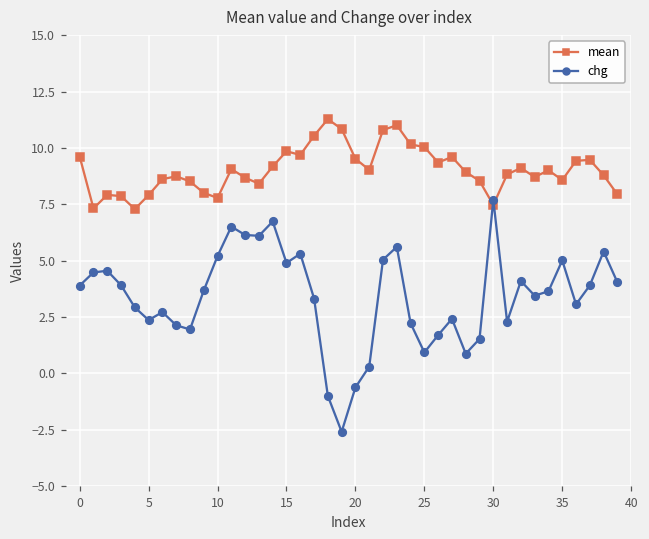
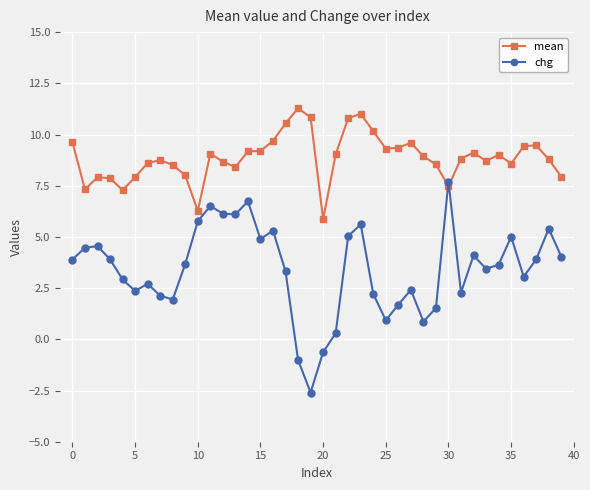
mean, 10: 7.8 -> 6.3
chg, 10: 5.2 -> 5.8
mean, 15: 9.9 -> 9.2
mean, 20: 9.5 -> 5.9
mean, 25: 10.0 -> 9.3
